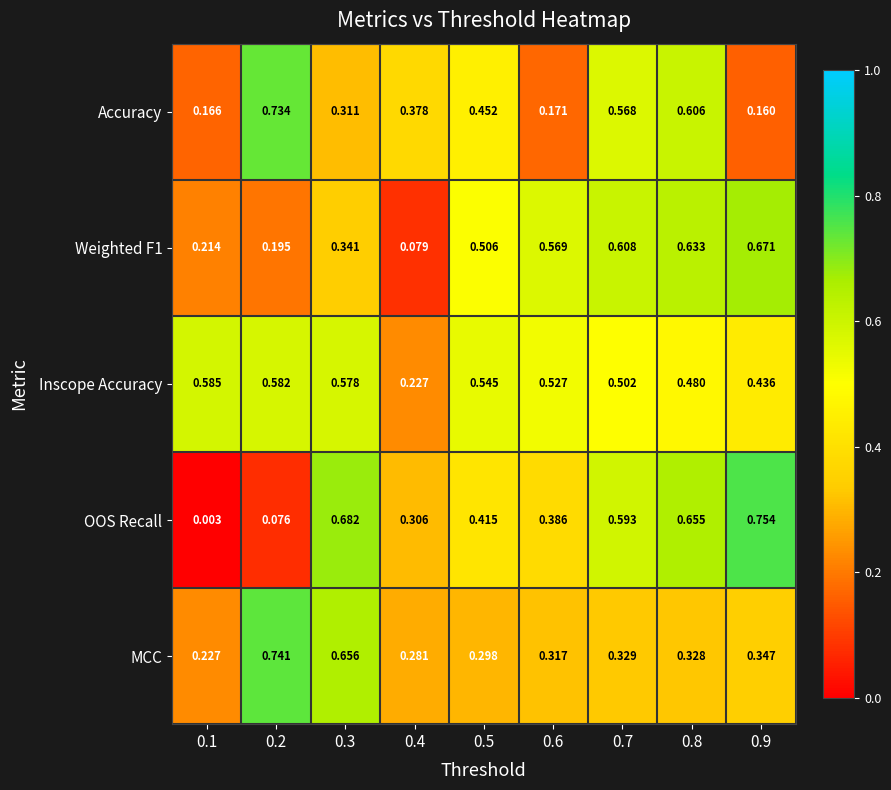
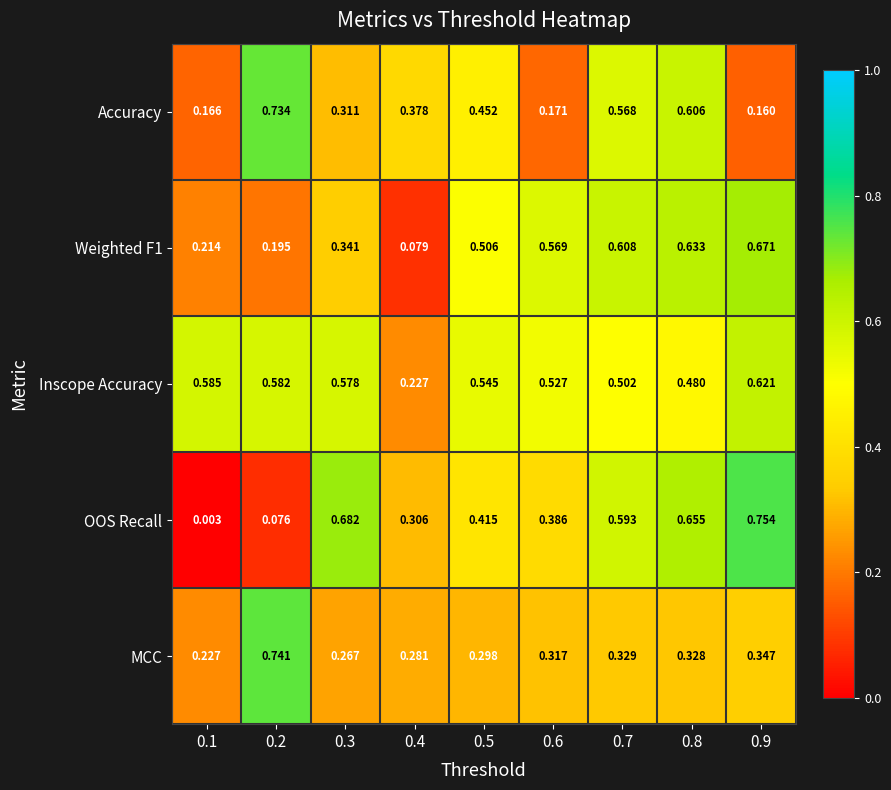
Inscope Accuracy, 0.9: 0.436 -> 0.621
MCC, 0.3: 0.656 -> 0.267
